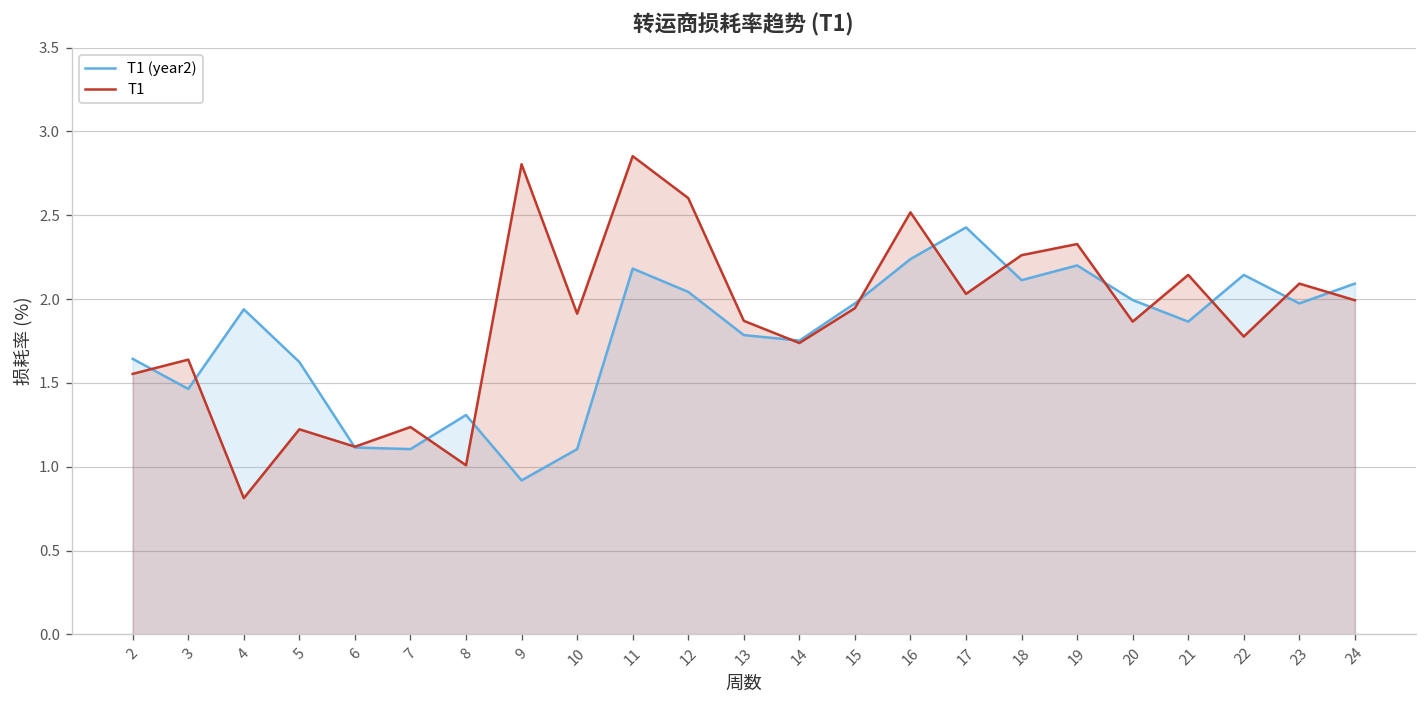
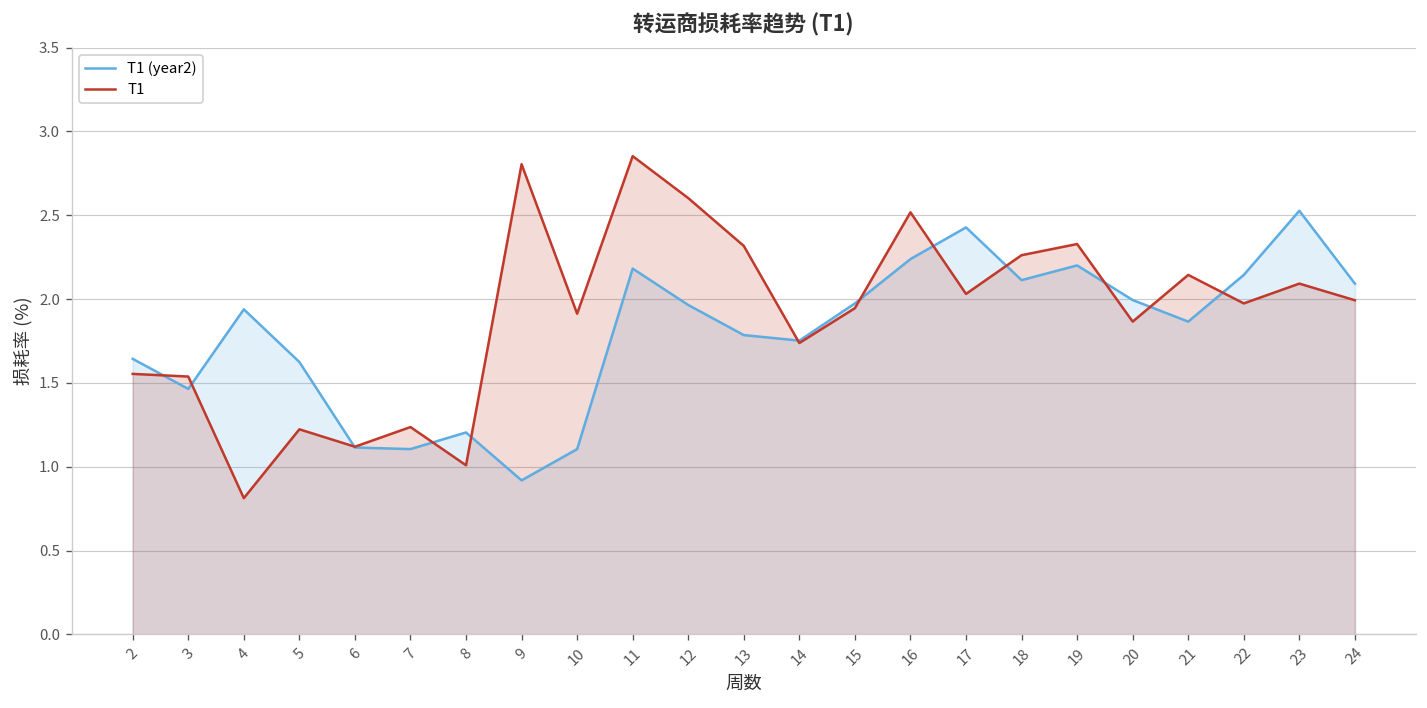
T1, 3: 1.64 -> 1.54
T1 (year2), 8: 1.31 -> 1.20
T1 (year2), 12: 2.04 -> 1.96
T1, 13: 1.87 -> 2.32
T1, 22: 1.78 -> 1.97
T1 (year2), 23: 1.97 -> 2.53
